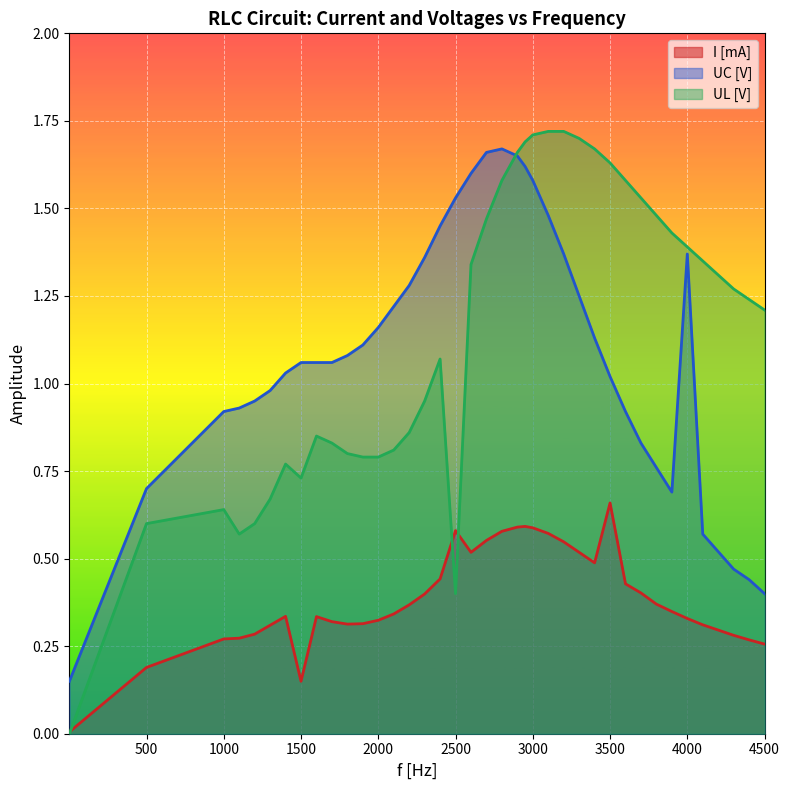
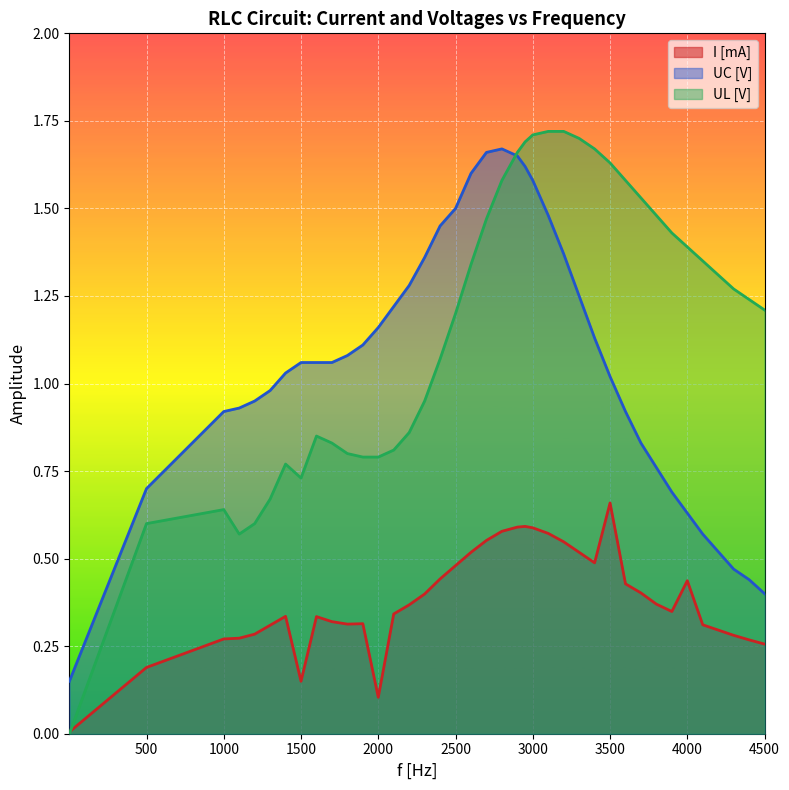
I [mA], 2000: 0.32 -> 0.10
I [mA], 2500: 0.58 -> 0.48
UC [V], 2500: 1.53 -> 1.50
UL [V], 2500: 0.4 -> 1.2
I [mA], 4000: 0.33 -> 0.44
UC [V], 4000: 1.37 -> 0.63
